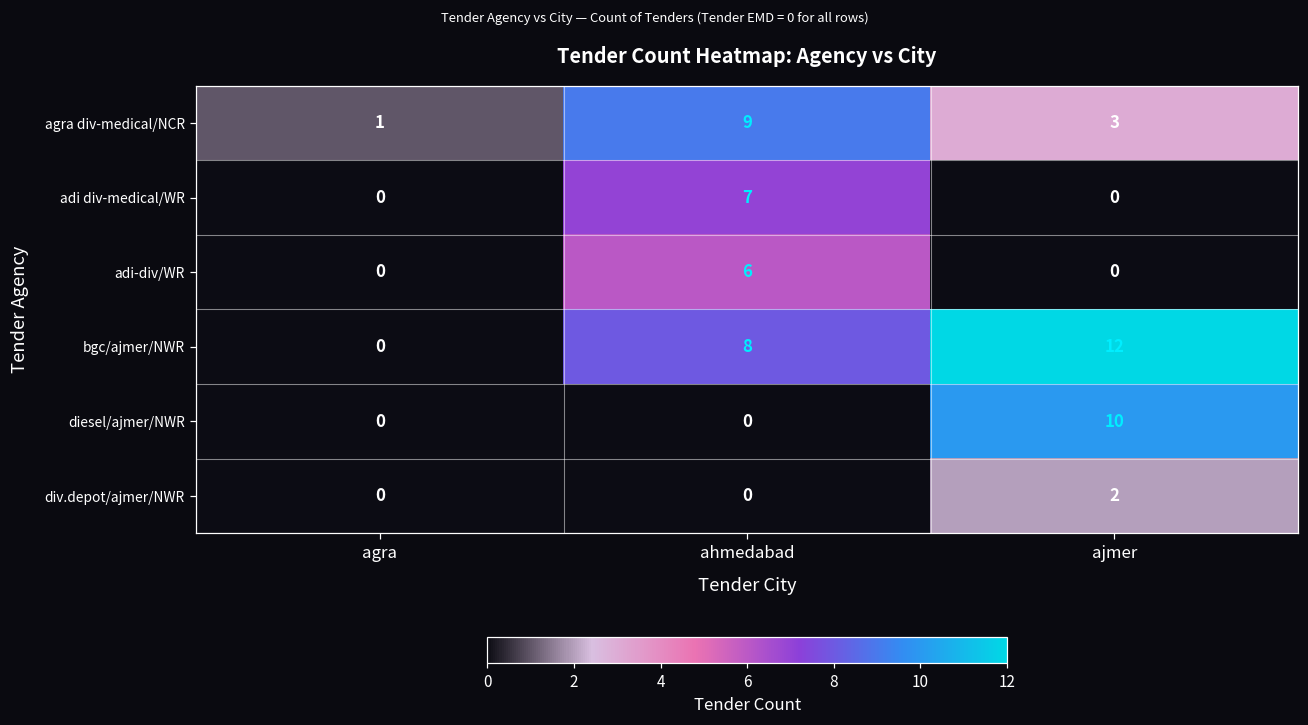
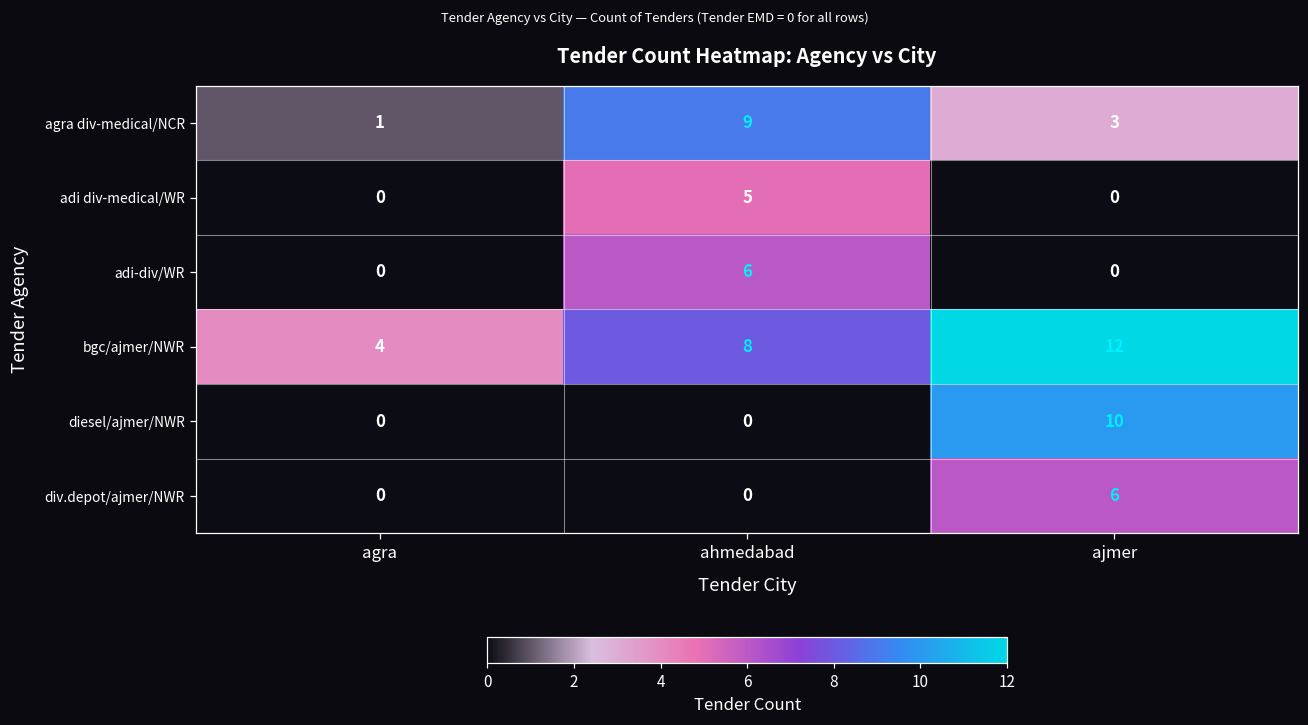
adi div-medical/WR, ahmedabad: 7 -> 5
bgc/ajmer/NWR, agra: 0 -> 4
div.depot/ajmer/NWR, ajmer: 2 -> 6
